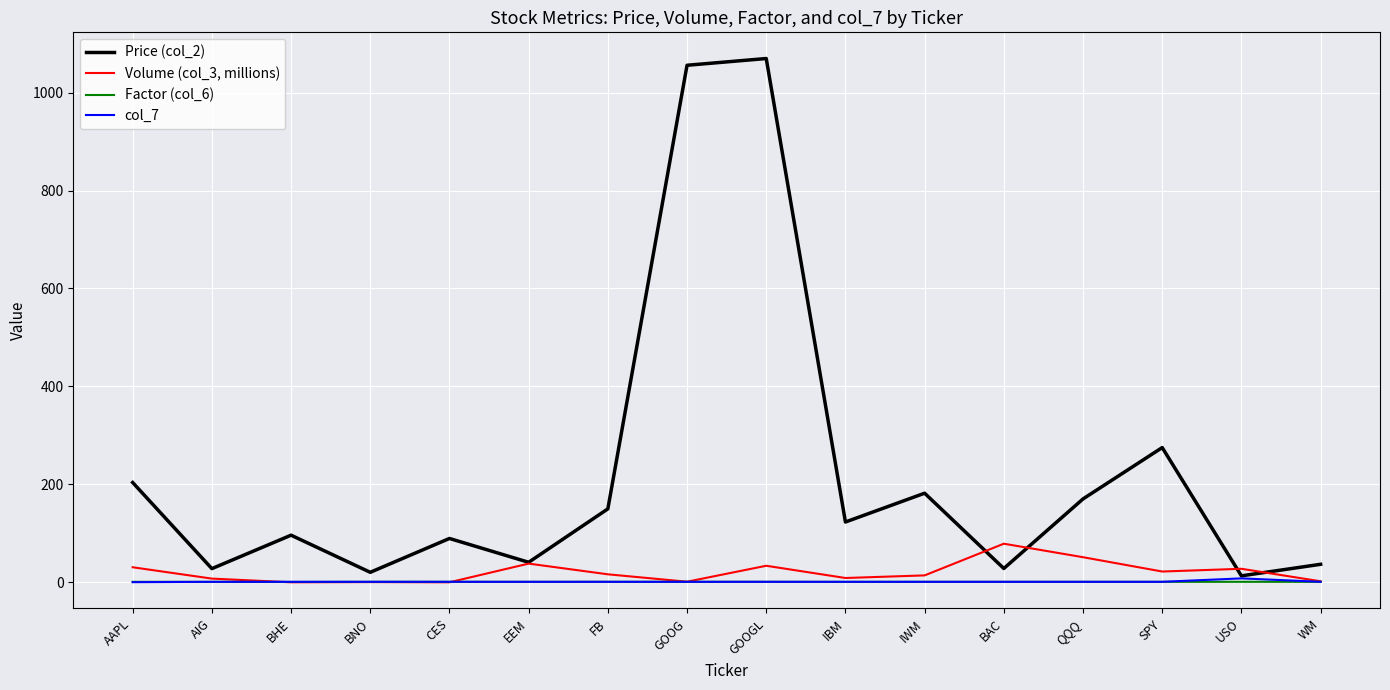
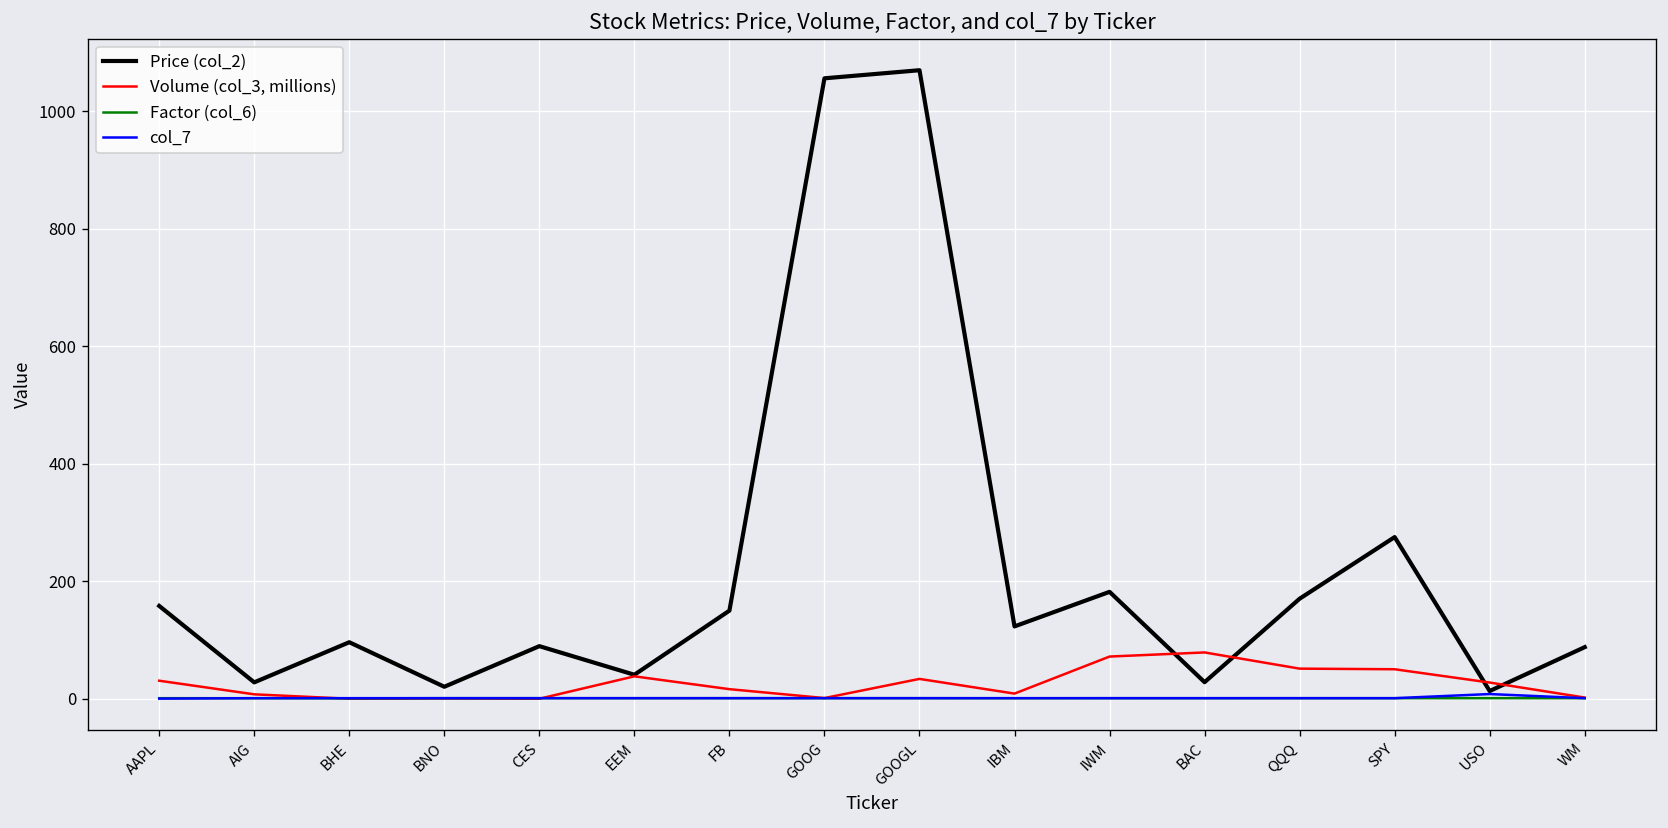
Price (col_2), AAPL: 200 -> 160
Volume (col_3, millions), IWM: 10 -> 70
Volume (col_3, millions), SPY: 20 -> 50
Price (col_2), WM: 40 -> 90
